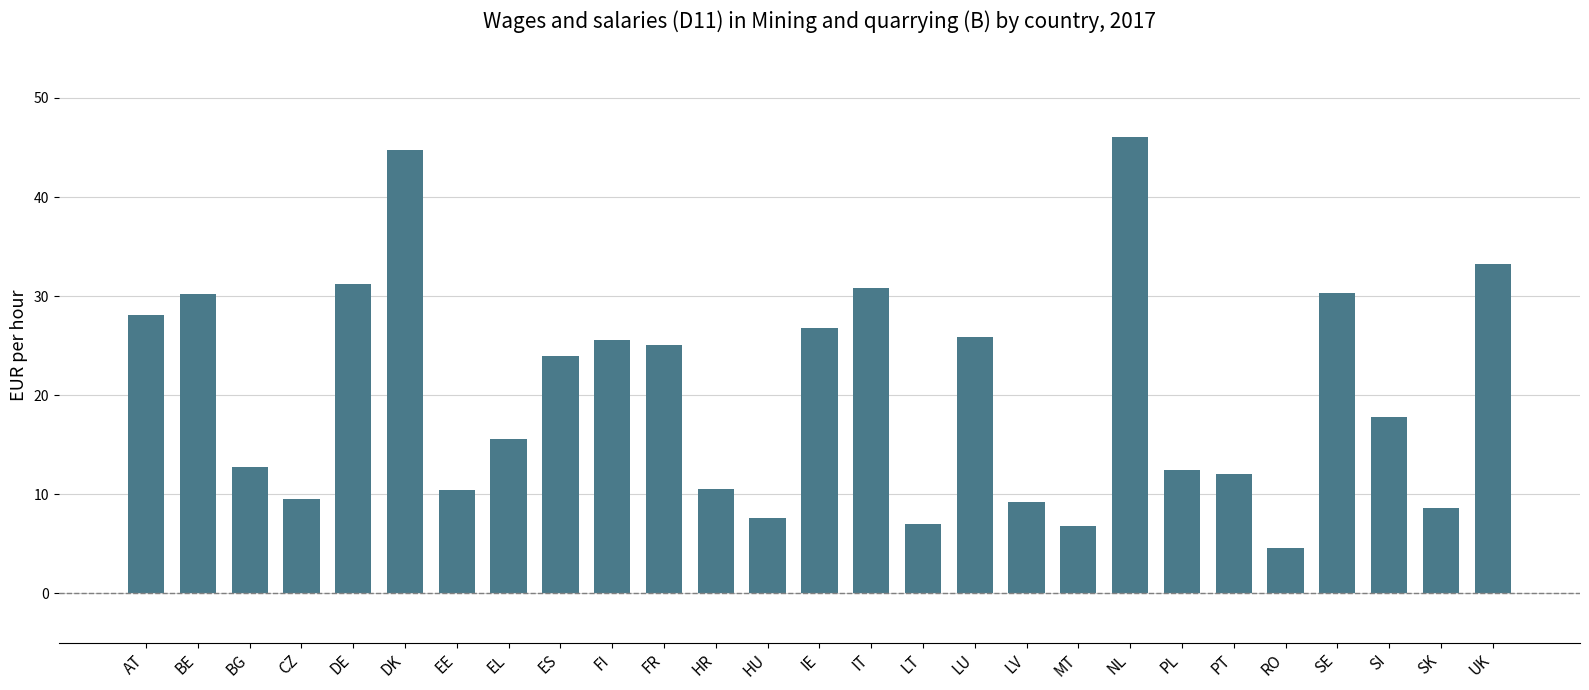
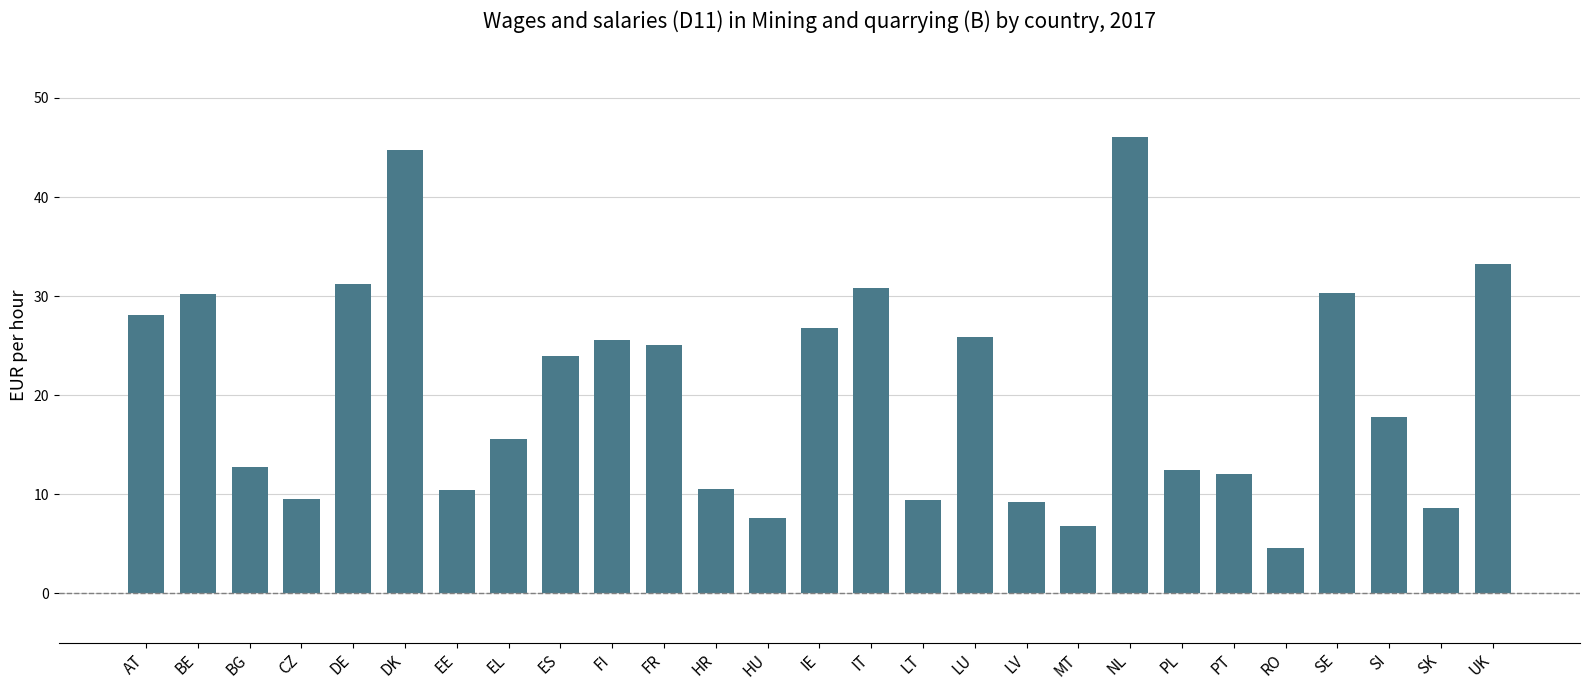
LT: 7 -> 9
